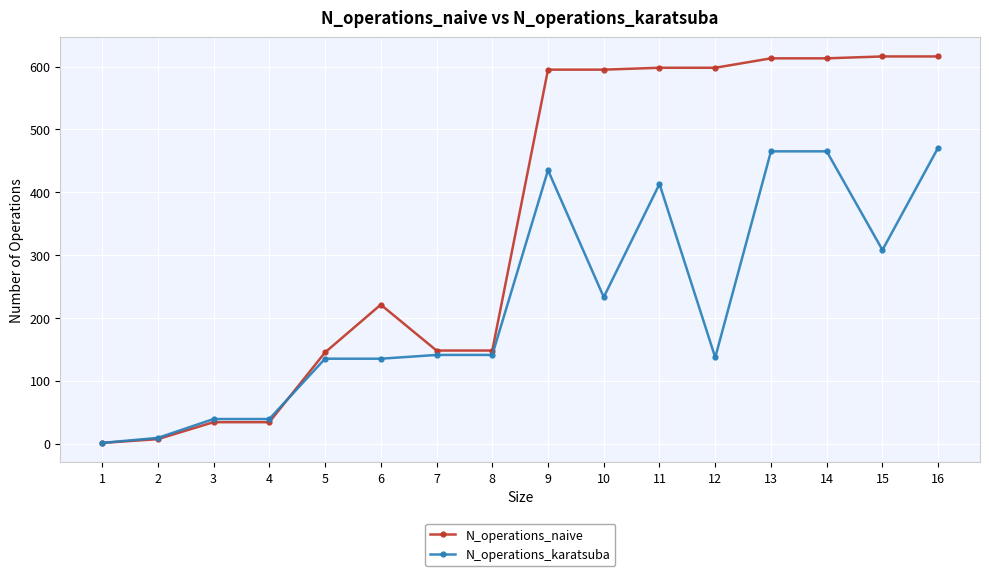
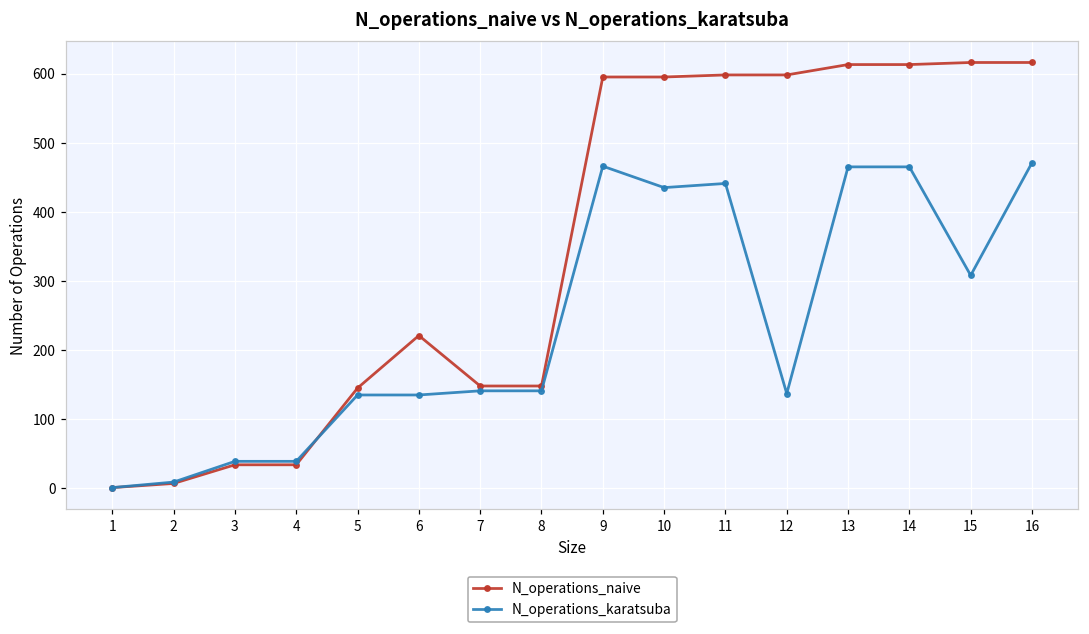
N_operations_karatsuba, 9: 440 -> 470
N_operations_karatsuba, 10: 230 -> 440
N_operations_karatsuba, 11: 410 -> 440
